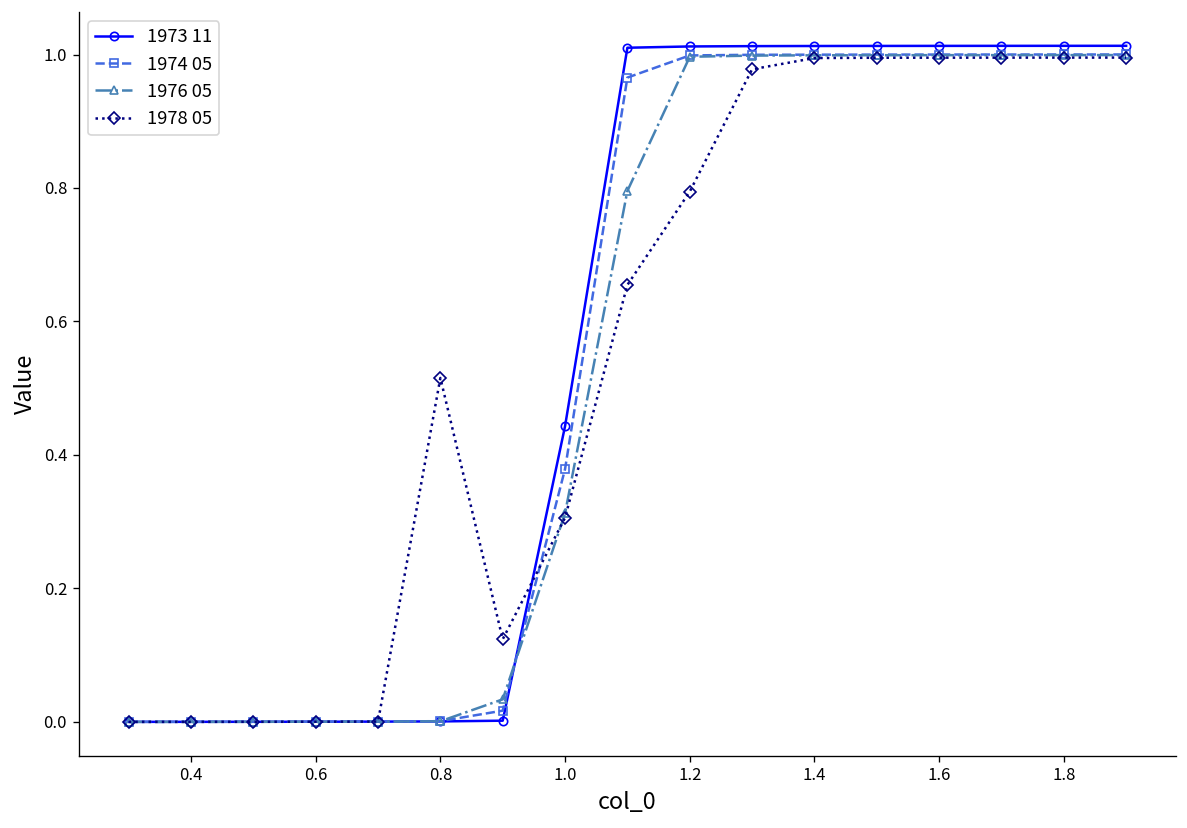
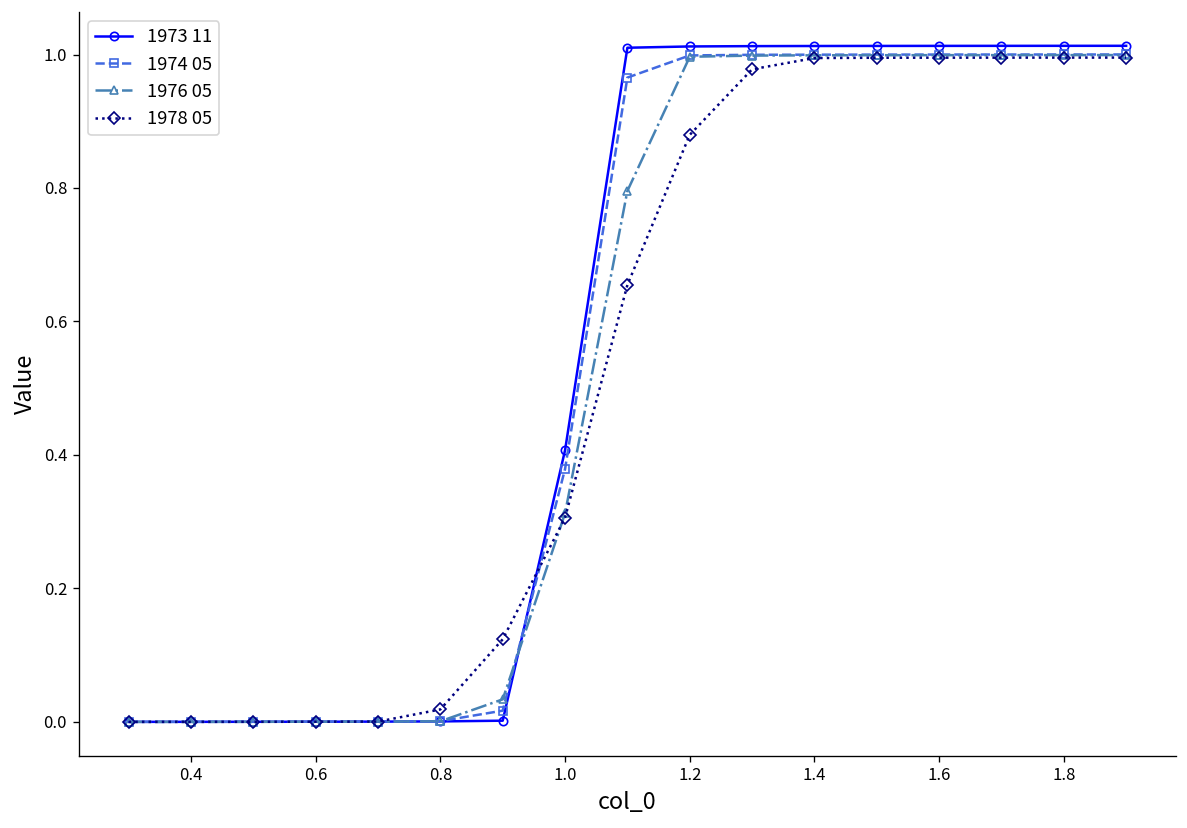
1978 05, 0.8: 0.52 -> 0.02
1973 11, 1.0: 0.44 -> 0.41
1978 05, 1.2: 0.79 -> 0.88
